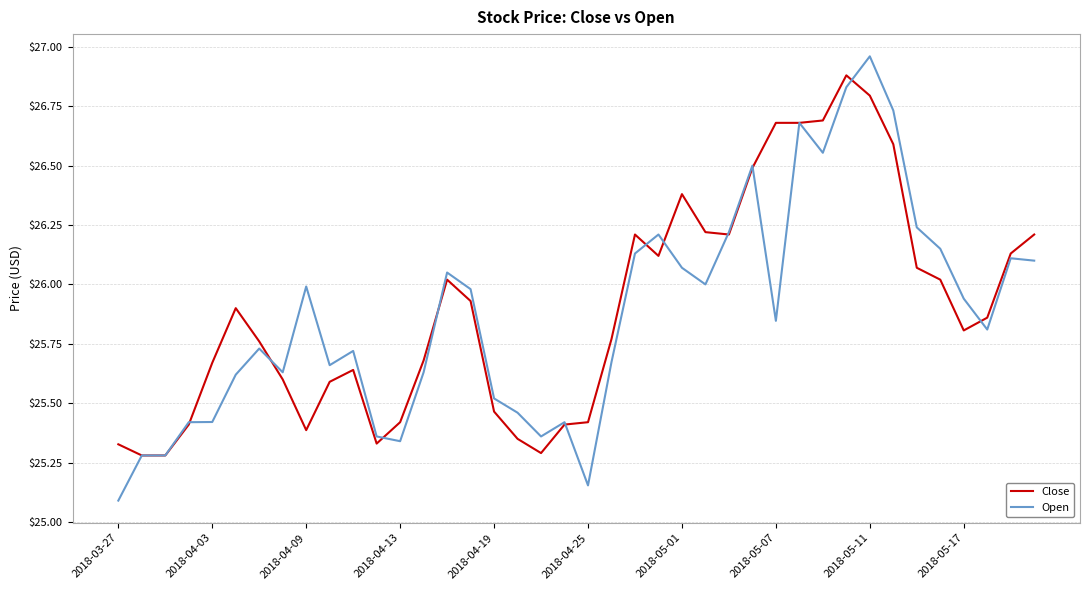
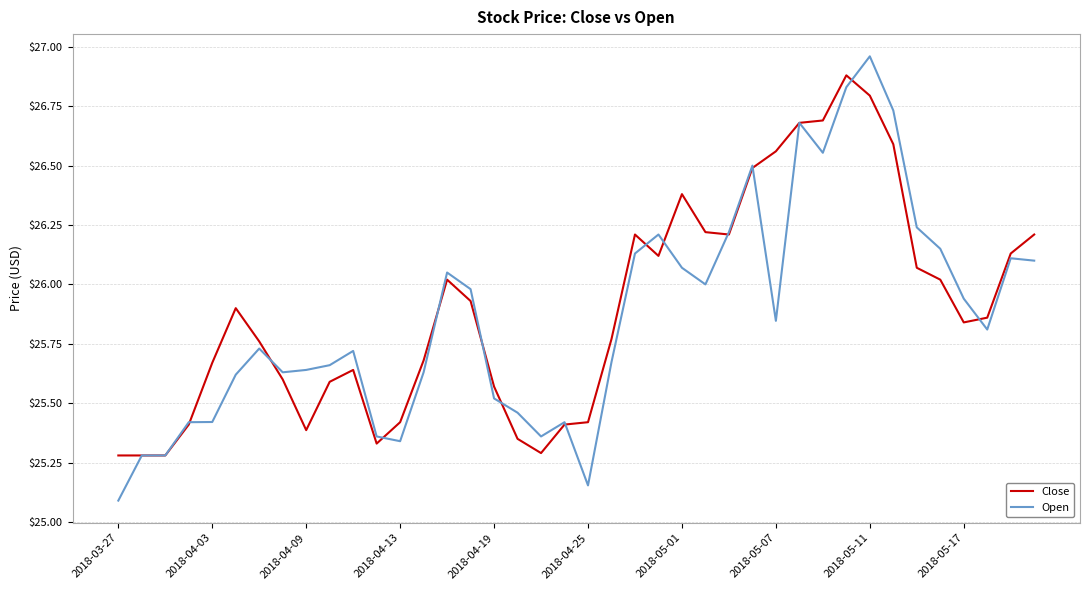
Close, 2018-03-27: $25.33 -> $25.28
Open, 2018-04-09: $25.99 -> $25.64
Close, 2018-04-19: $25.46 -> $25.57
Close, 2018-05-07: $26.68 -> $26.56
Close, 2018-05-17: $25.81 -> $25.84
